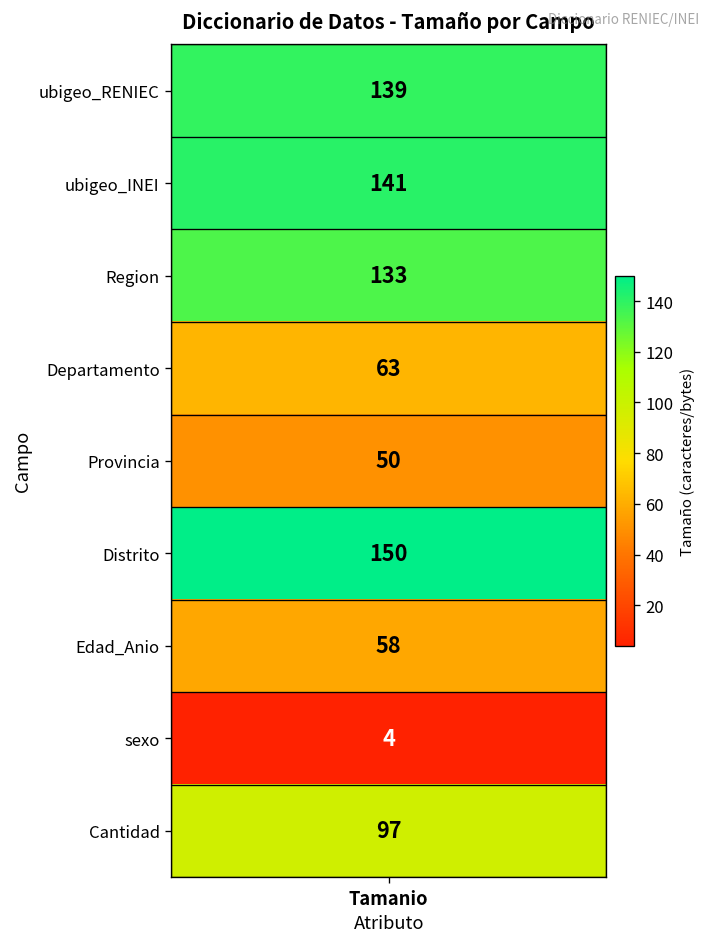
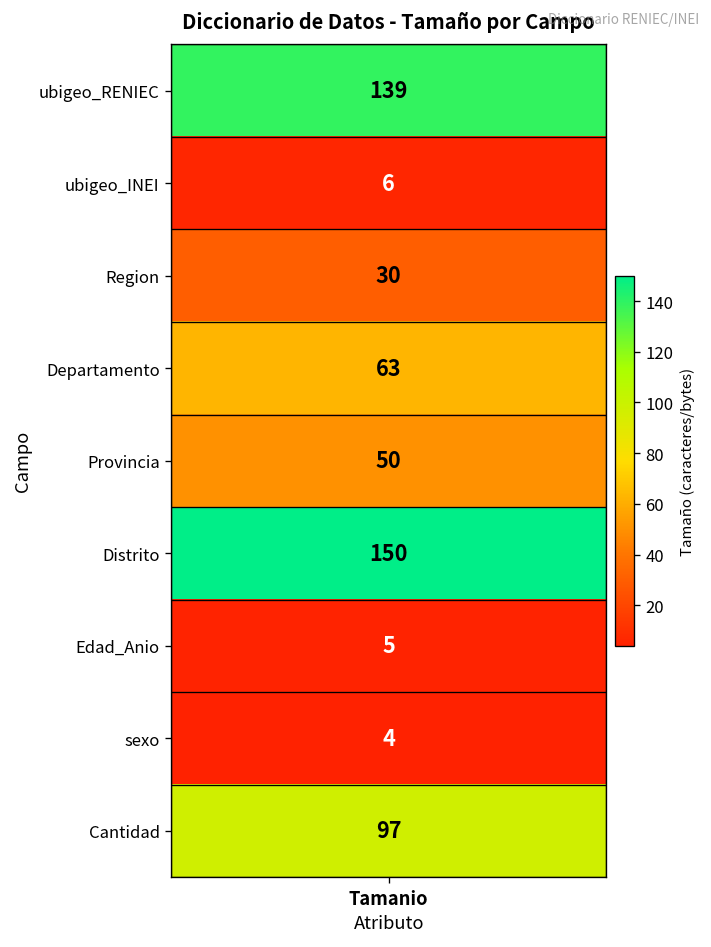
ubigeo_INEI, Tamanio: 141 -> 6
Region, Tamanio: 133 -> 30
Edad_Anio, Tamanio: 58 -> 5
